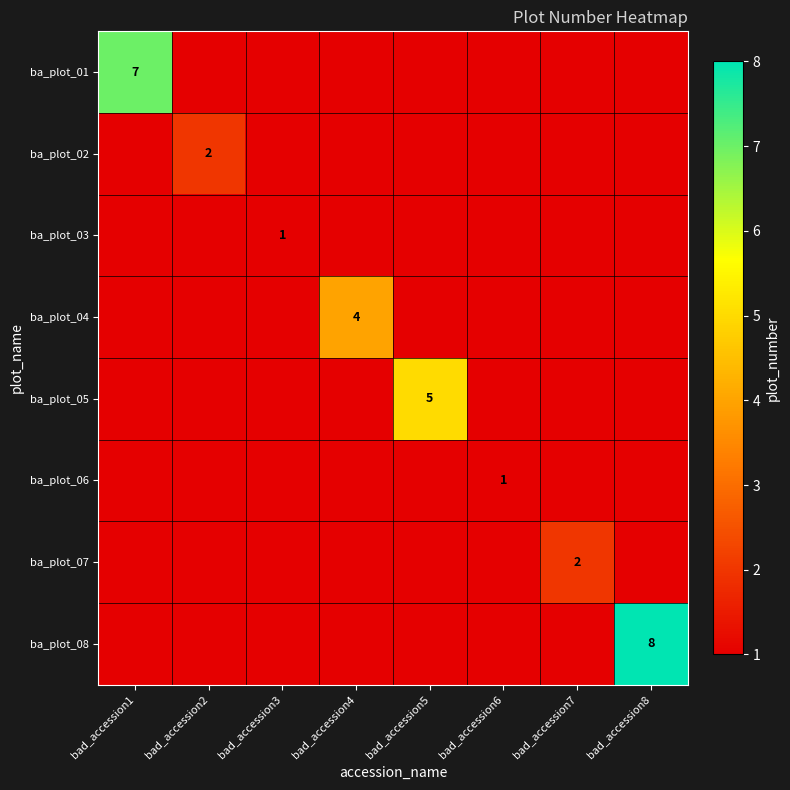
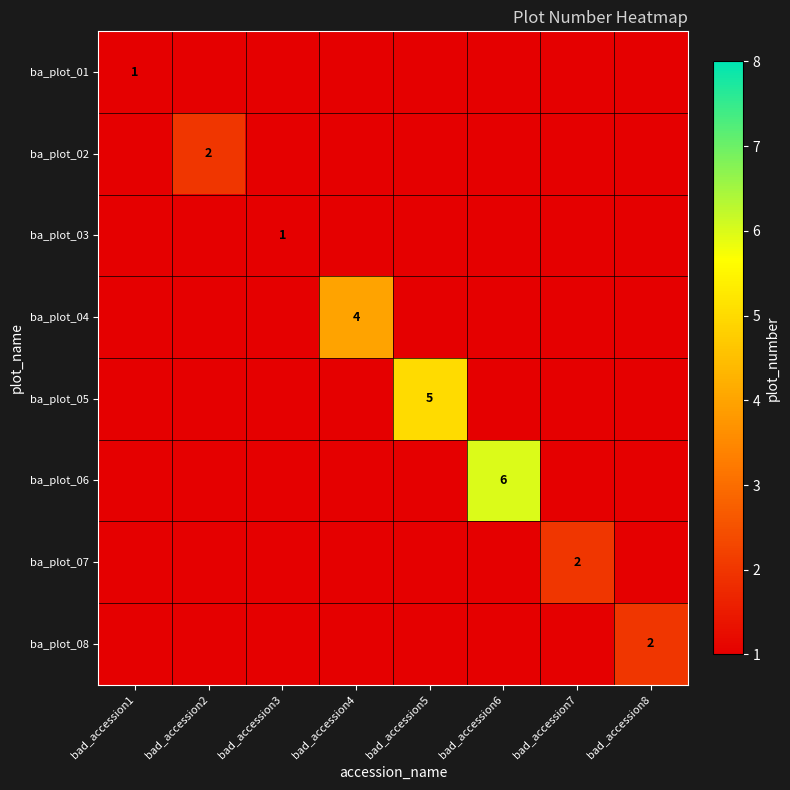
ba_plot_01, bad_accession1: 7 -> 1
ba_plot_06, bad_accession6: 1 -> 6
ba_plot_08, bad_accession8: 8 -> 2
